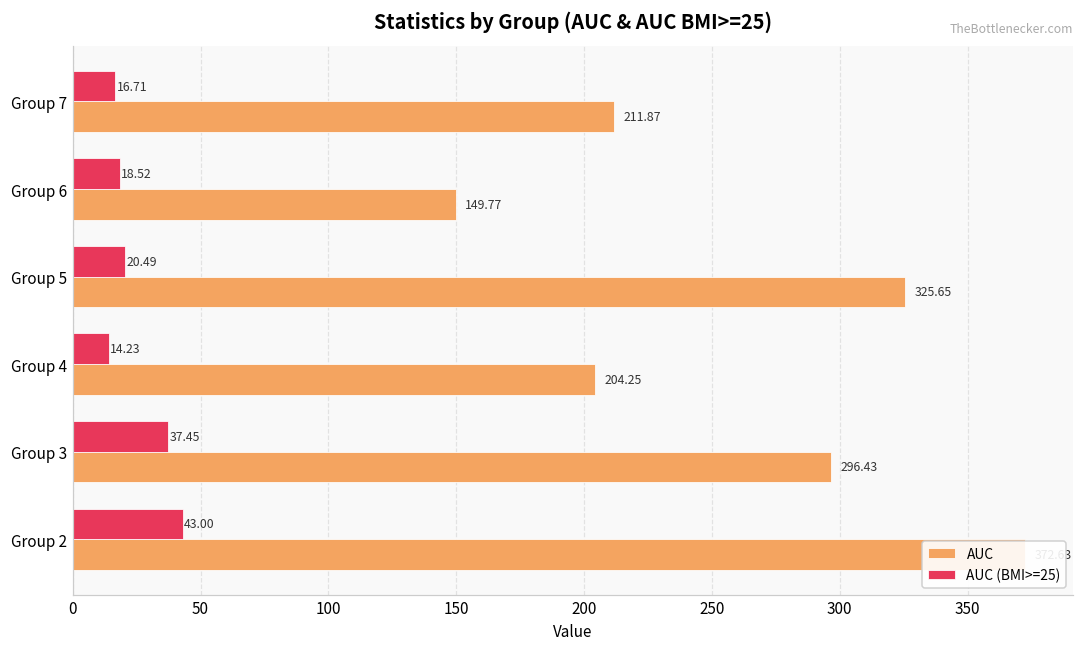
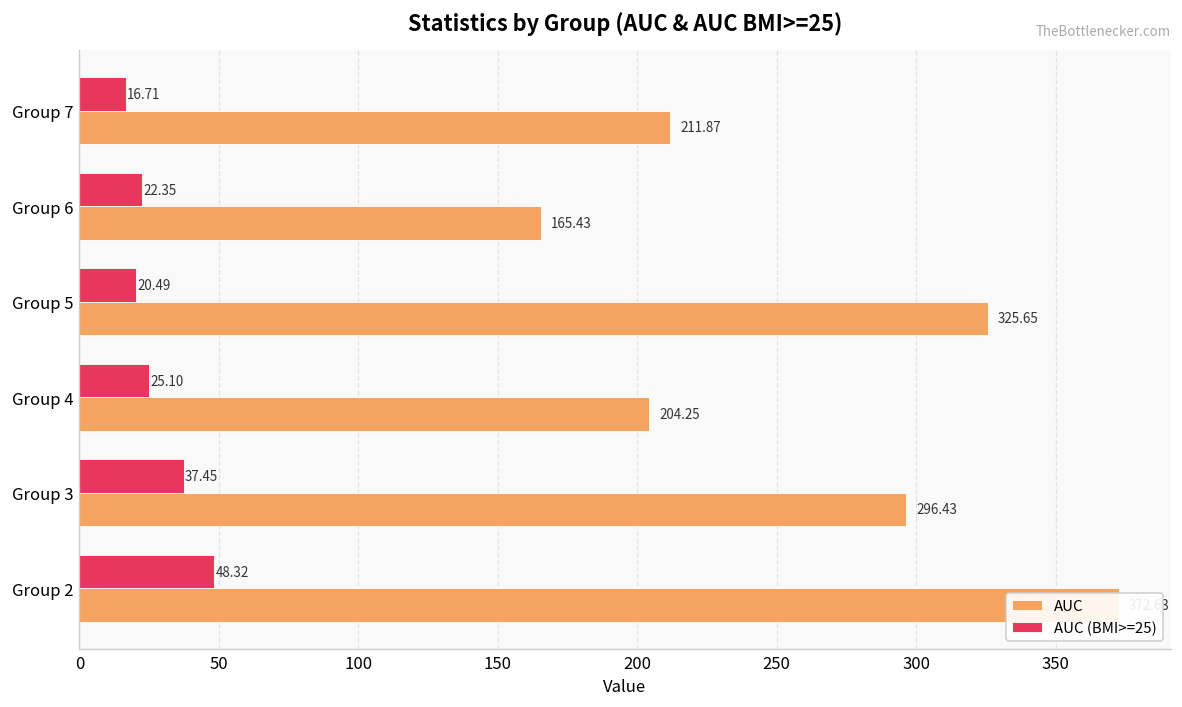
AUC (BMI>=25), Group 6: 18.52 -> 22.35
AUC, Group 6: 149.77 -> 165.43
AUC (BMI>=25), Group 4: 14.23 -> 25.10
AUC (BMI>=25), Group 2: 43.00 -> 48.32
